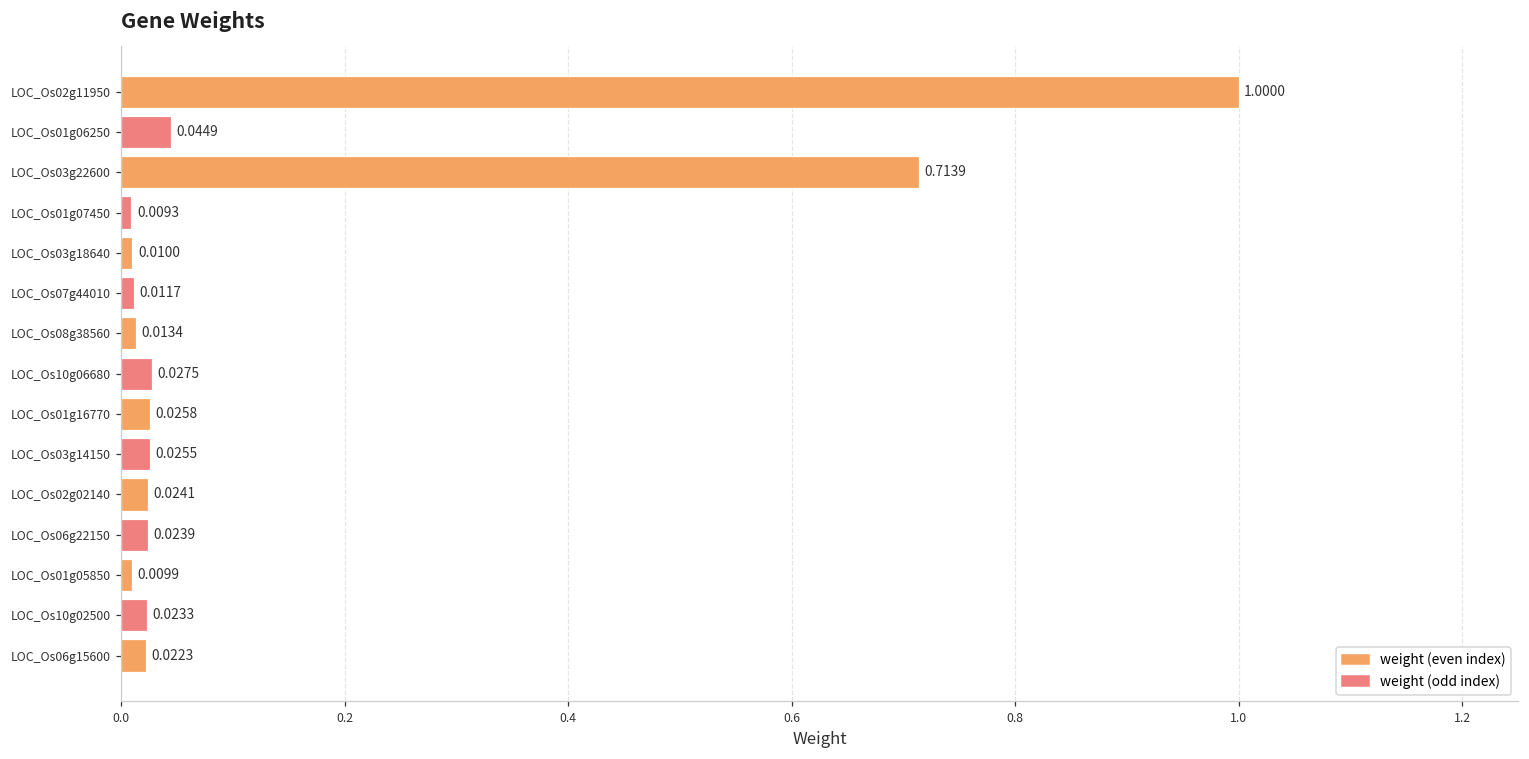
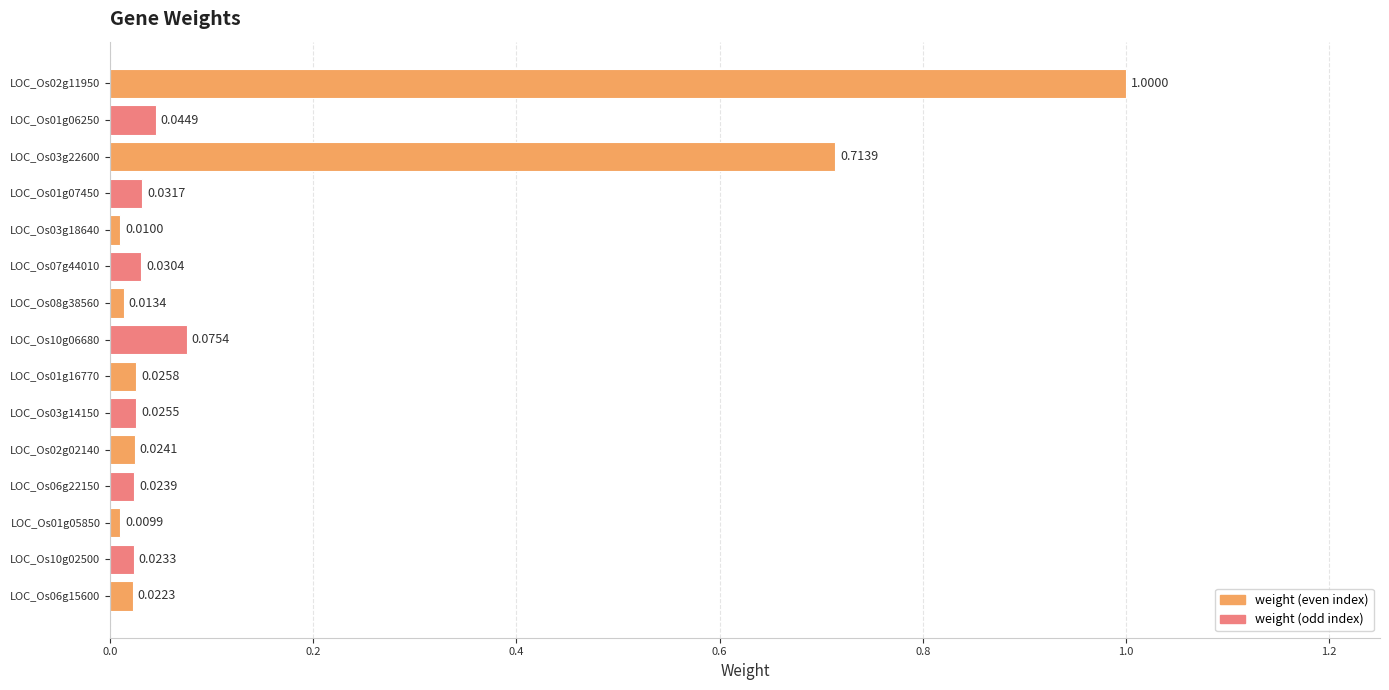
LOC_Os01g07450: 0.0093 -> 0.0317
LOC_Os07g44010: 0.0117 -> 0.0304
LOC_Os10g06680: 0.0275 -> 0.0754
